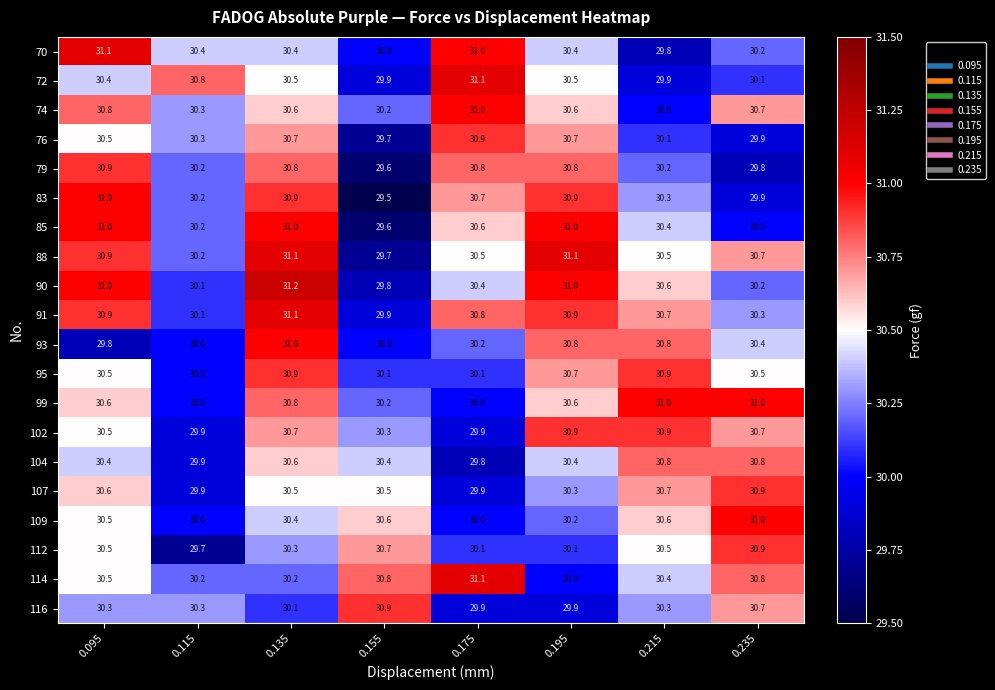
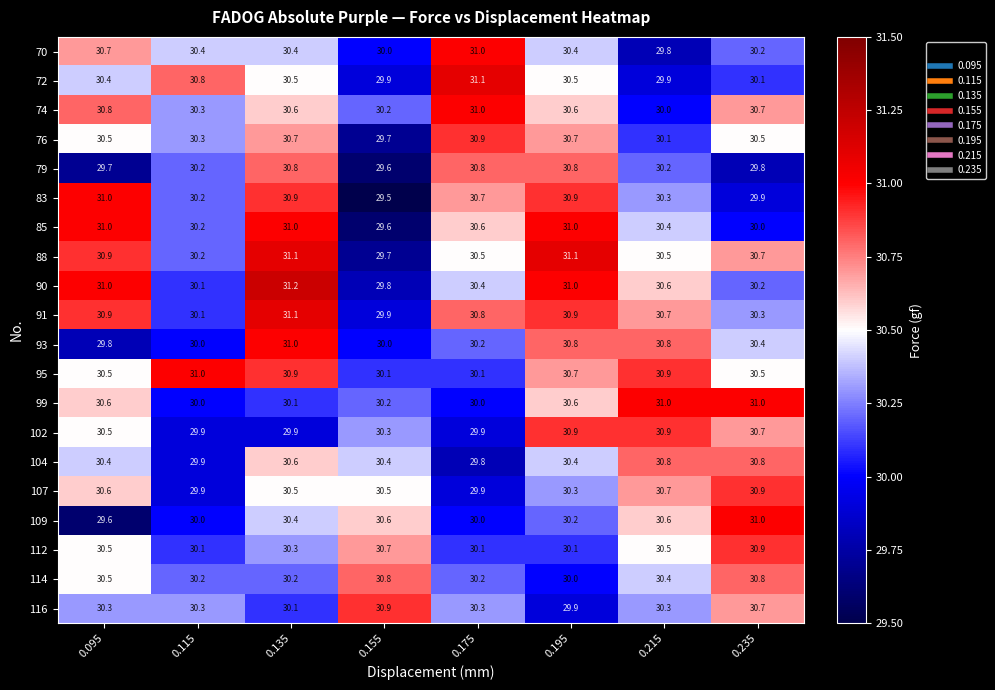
70, 0.095: 31.1 -> 30.7
76, 0.235: 29.9 -> 30.5
79, 0.095: 30.9 -> 29.7
95, 0.115: 30.0 -> 31.0
99, 0.135: 30.8 -> 30.1
102, 0.135: 30.7 -> 29.9
109, 0.095: 30.5 -> 29.6
112, 0.115: 29.7 -> 30.1
114, 0.175: 31.1 -> 30.2
116, 0.175: 29.9 -> 30.3
